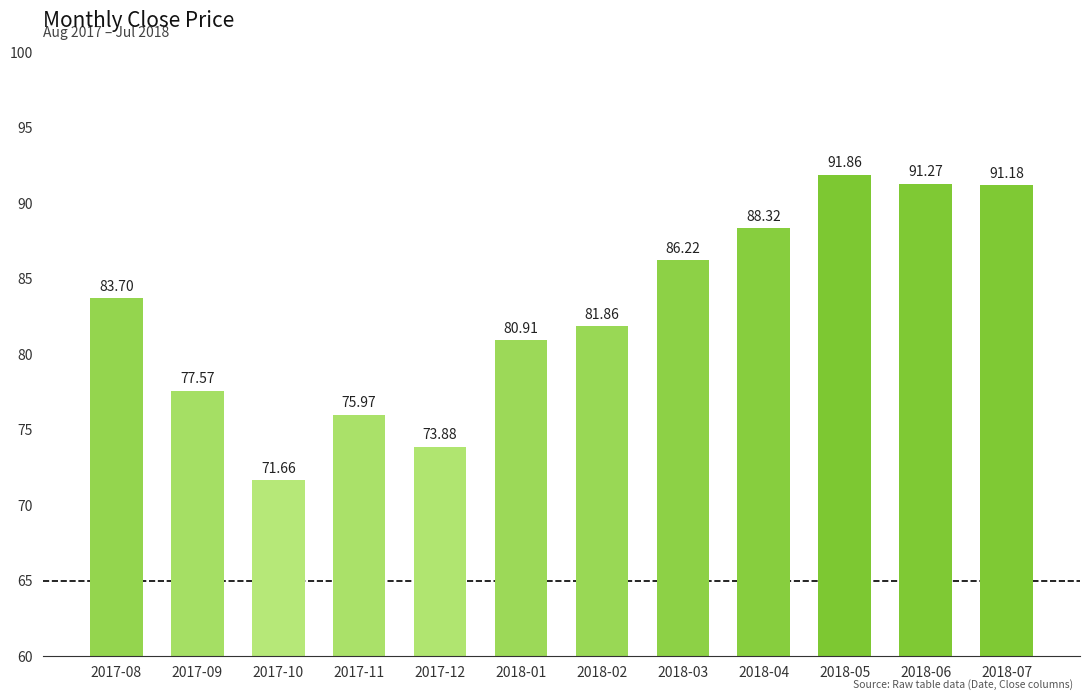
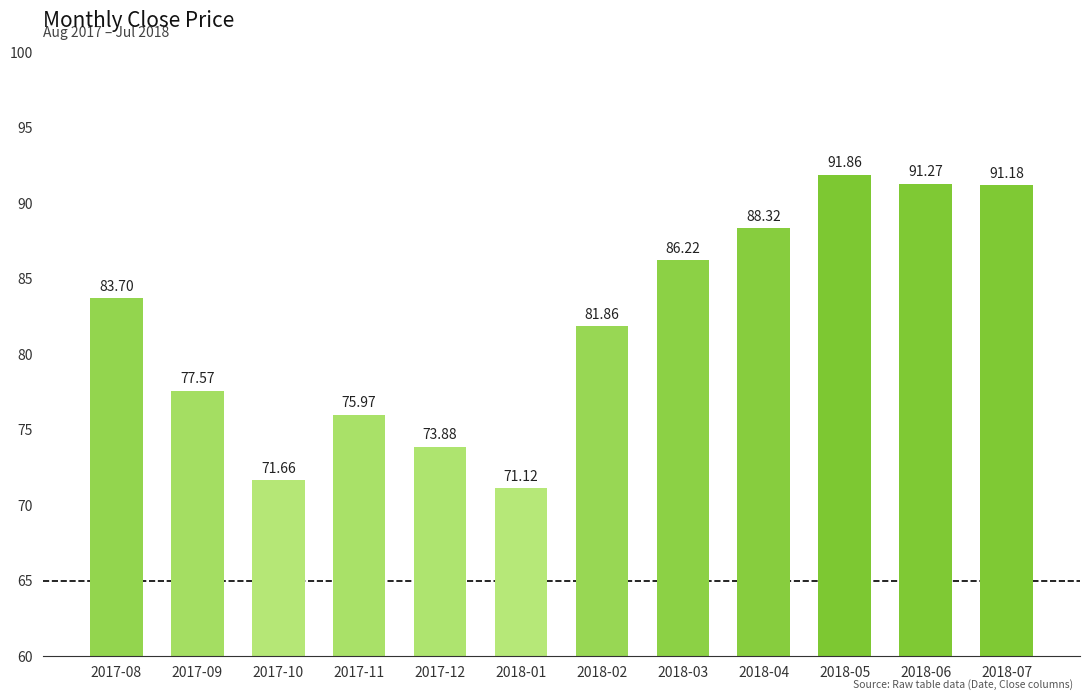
2018-01: 80.91 -> 71.12
